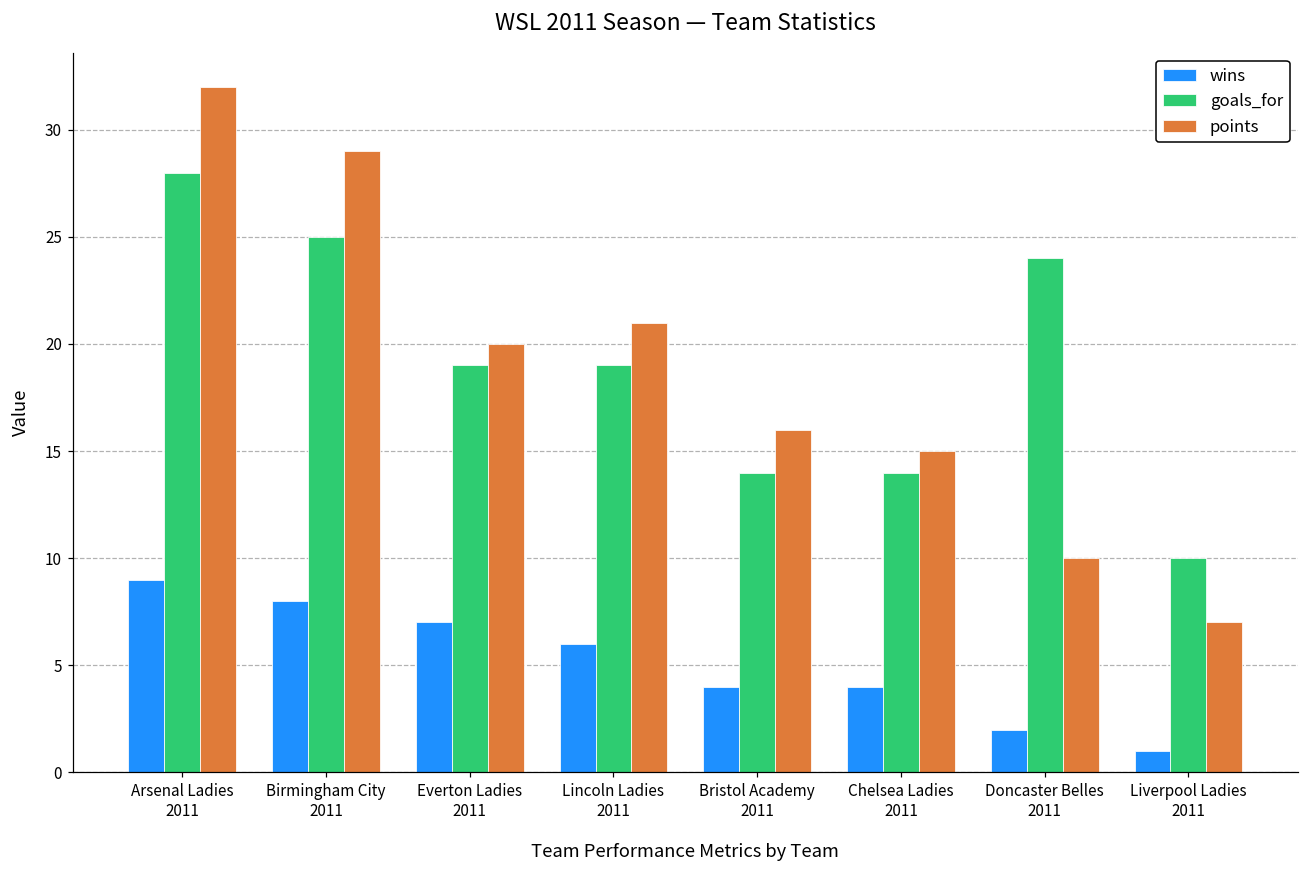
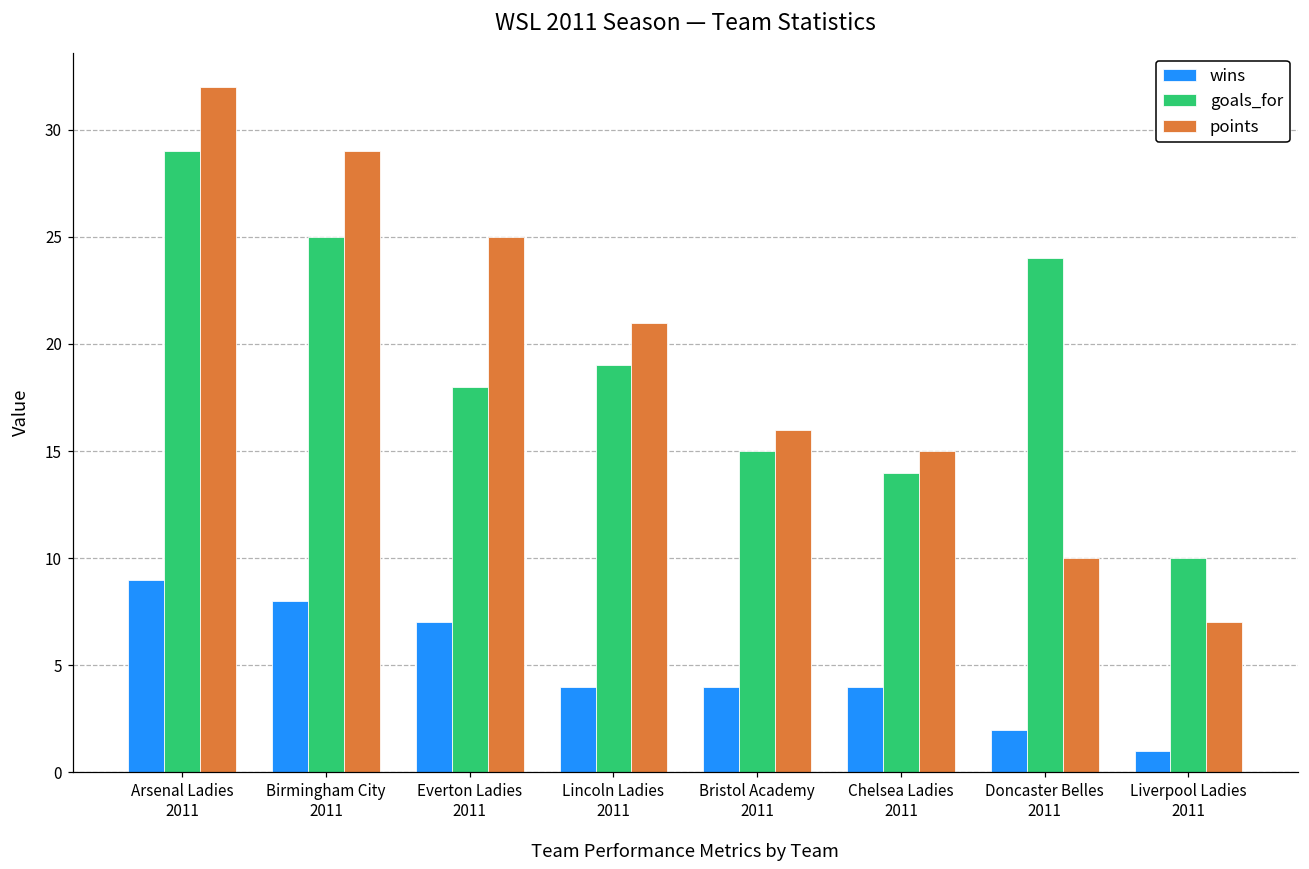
goals_for, Arsenal Ladies 2011: 28 -> 29
goals_for, Everton Ladies 2011: 19 -> 18
points, Everton Ladies 2011: 20 -> 25
wins, Lincoln Ladies 2011: 6 -> 4
goals_for, Bristol Academy 2011: 14 -> 15
